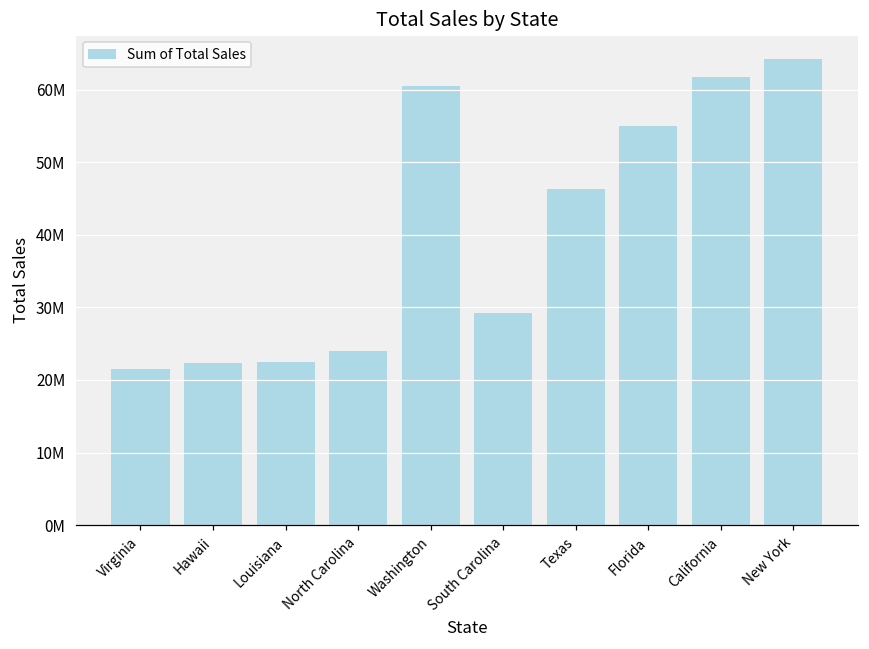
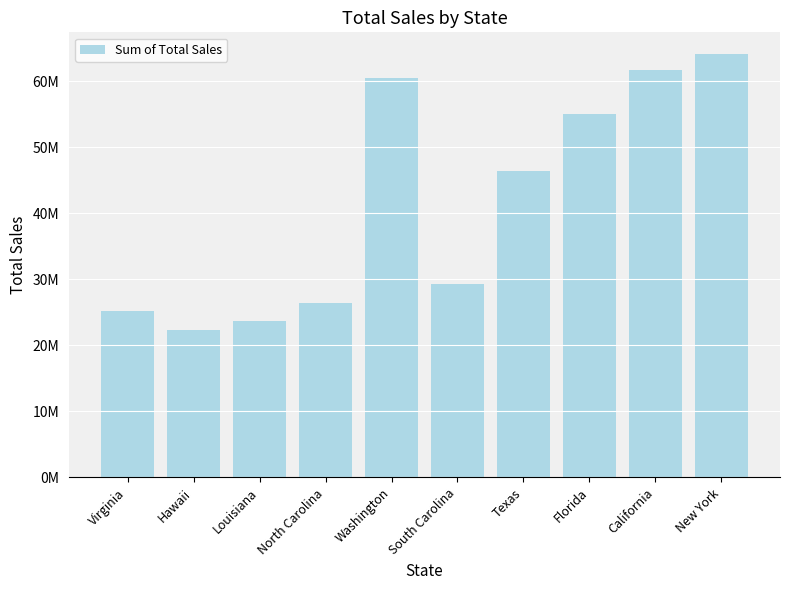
Virginia: 22000000 -> 25000000
Louisiana: 22000000 -> 24000000
North Carolina: 24000000 -> 26000000
